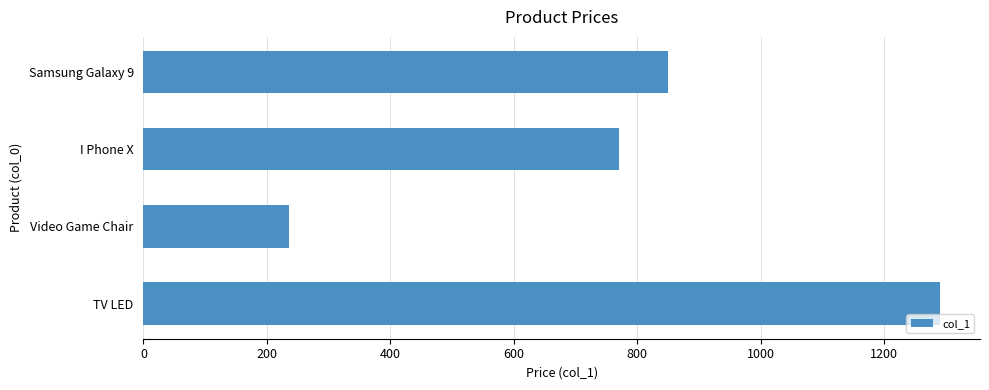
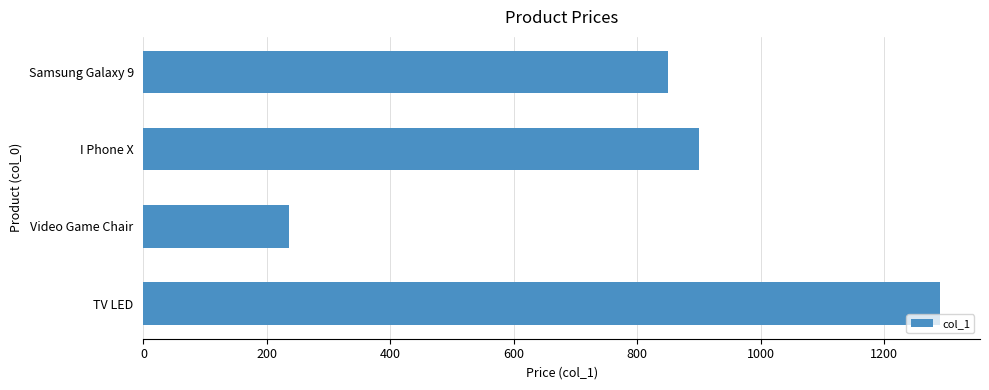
I Phone X: 770 -> 900
